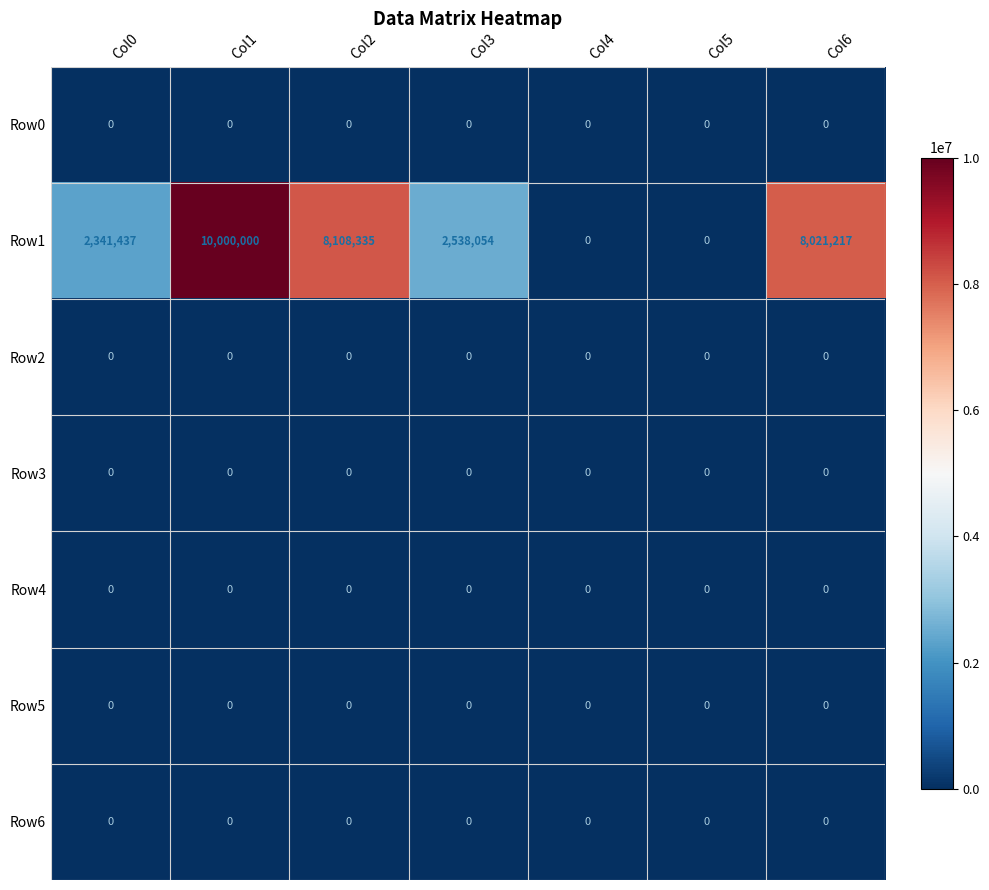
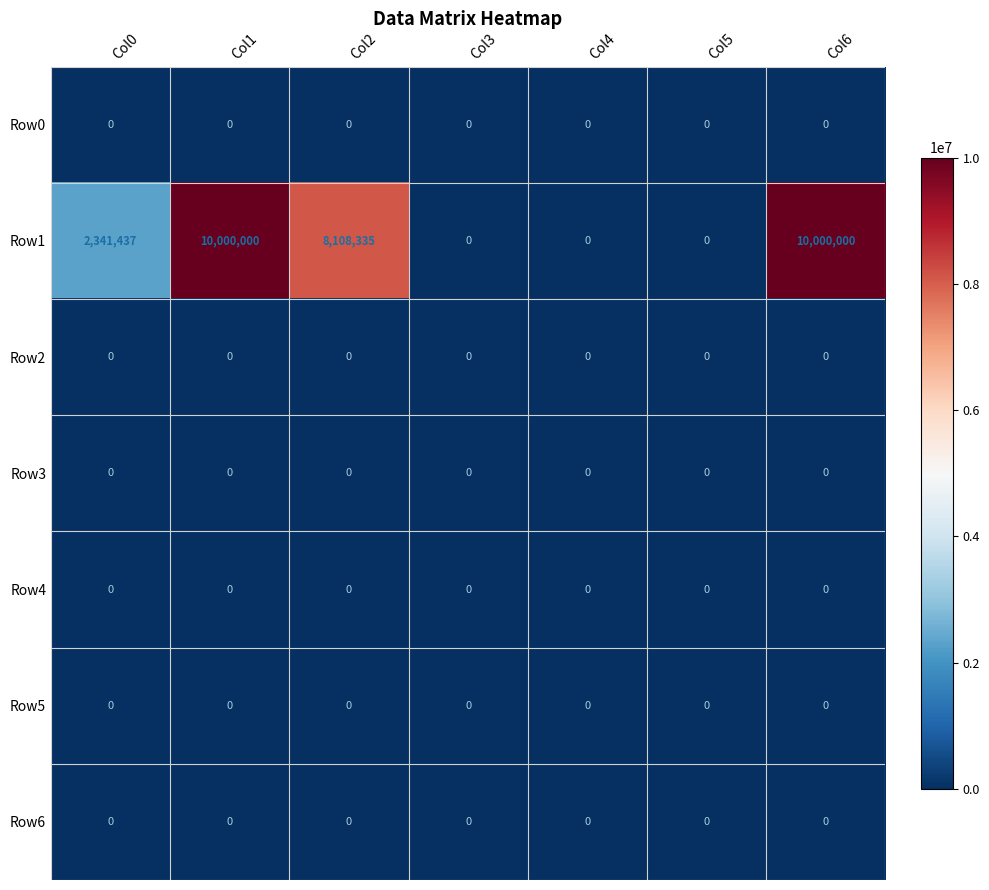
Row1, Col3: 2,538,054 -> 0
Row1, Col6: 8,021,217 -> 10,000,000
